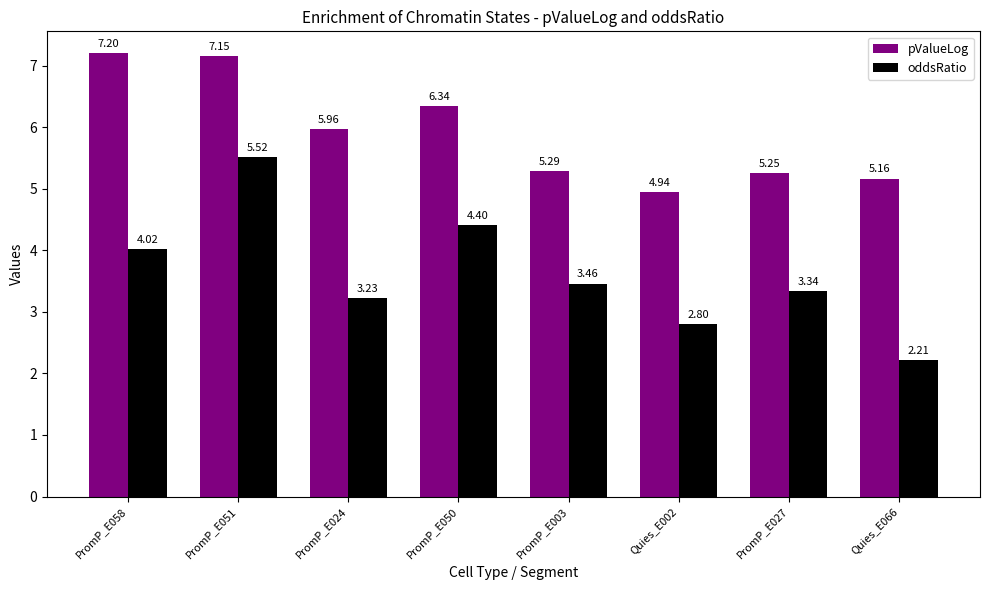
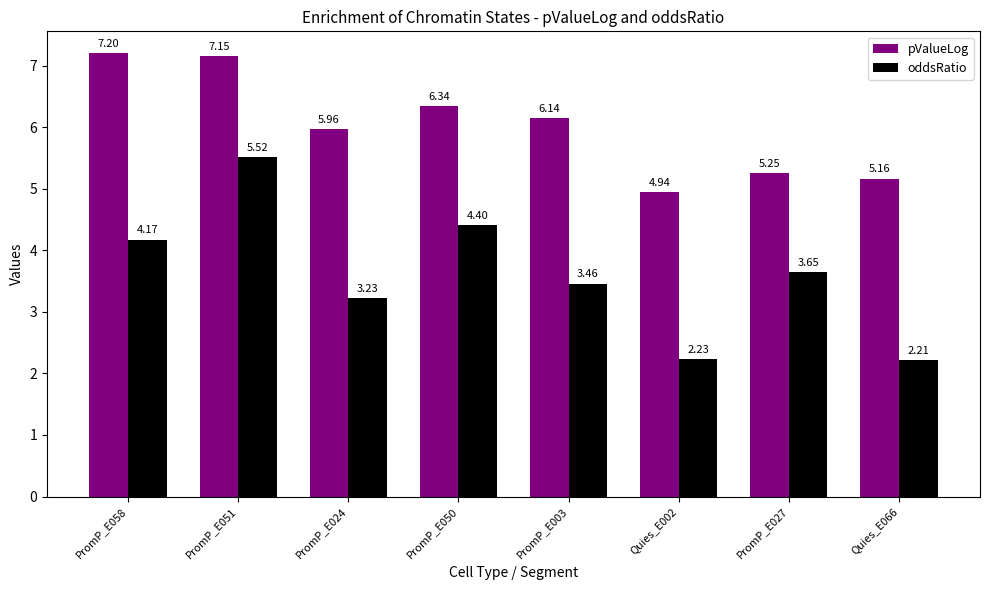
oddsRatio, PromP_E058: 4.02 -> 4.17
pValueLog, PromP_E003: 5.29 -> 6.14
oddsRatio, Quies_E002: 2.80 -> 2.23
oddsRatio, PromP_E027: 3.34 -> 3.65
